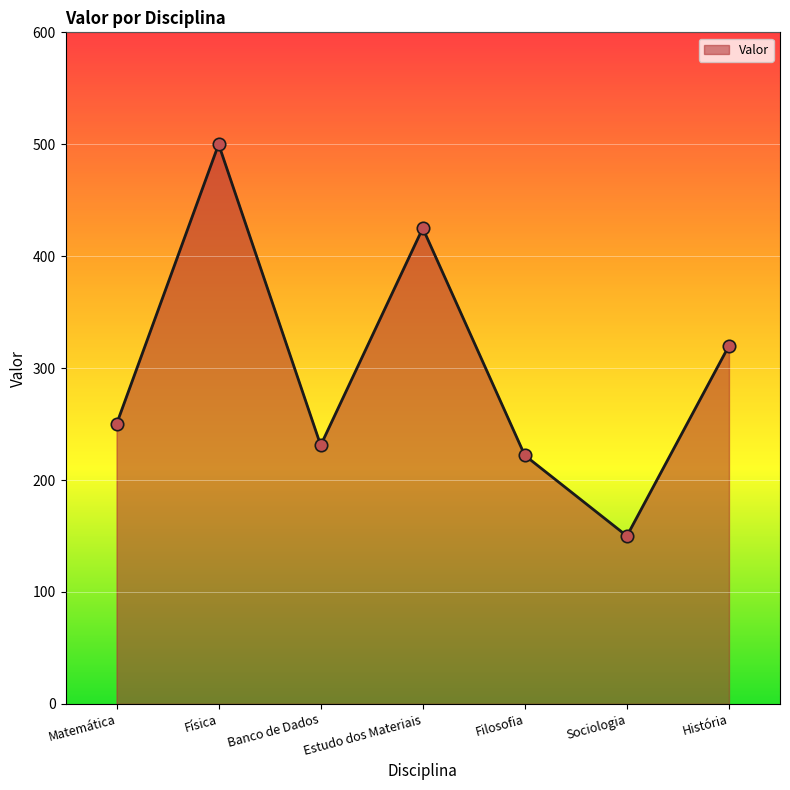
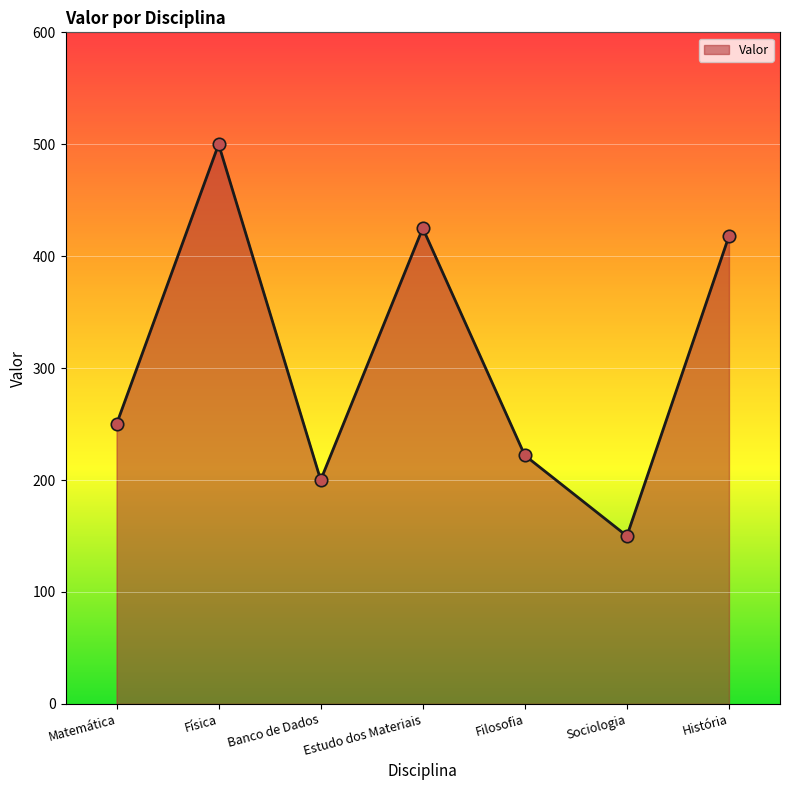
Banco de Dados: 231 -> 200
História: 320 -> 418
